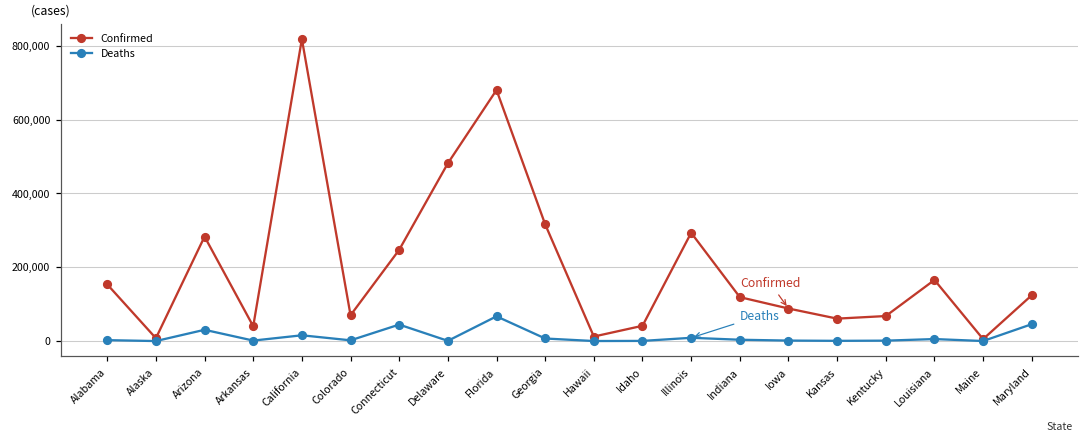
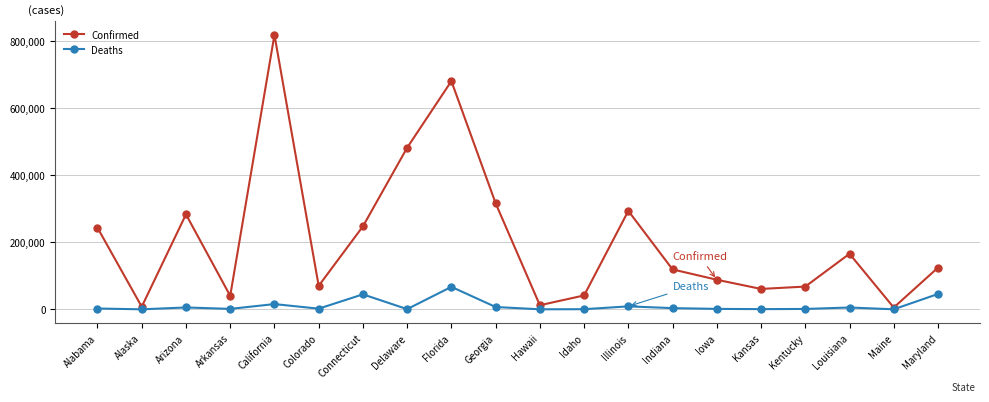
Confirmed, Alabama: 150,000 -> 240,000
Deaths, Arizona: 30,000 -> 10,000
